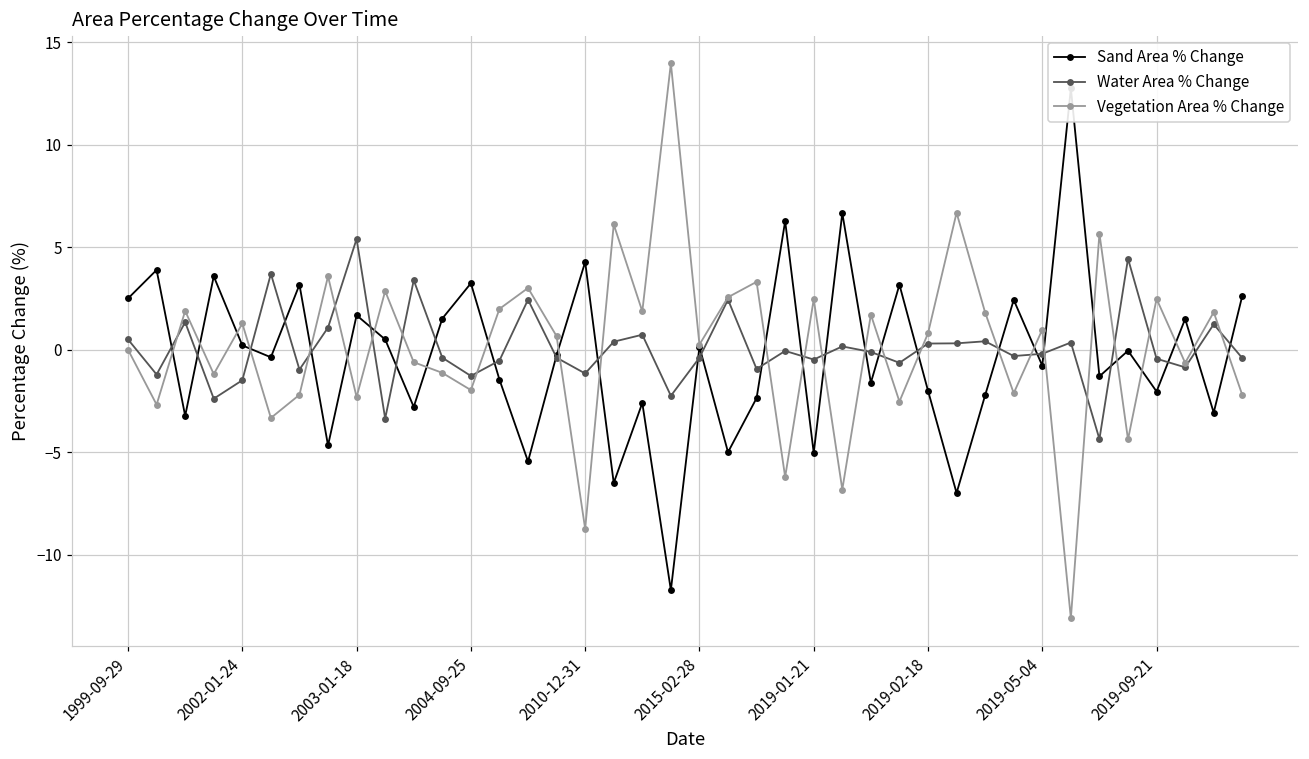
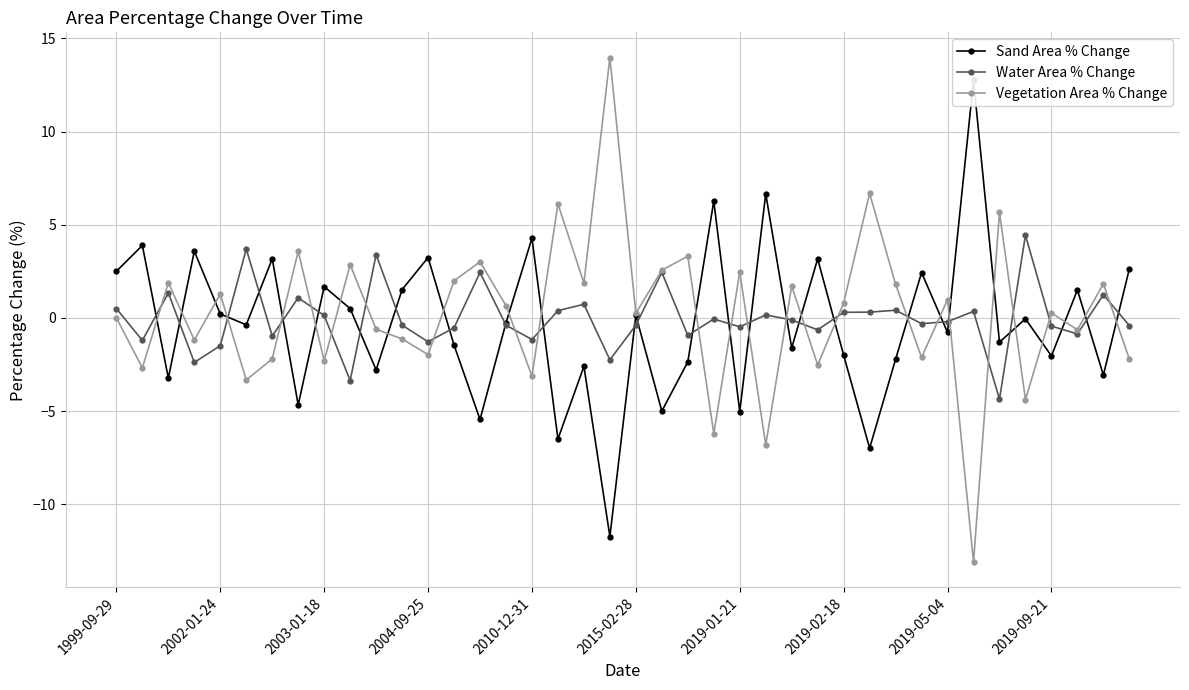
Water Area % Change, 2003-01-18: 5.4 -> 0.1
Vegetation Area % Change, 2010-12-31: -8.7 -> -3.1
Vegetation Area % Change, 2019-09-21: 2.5 -> 0.3
